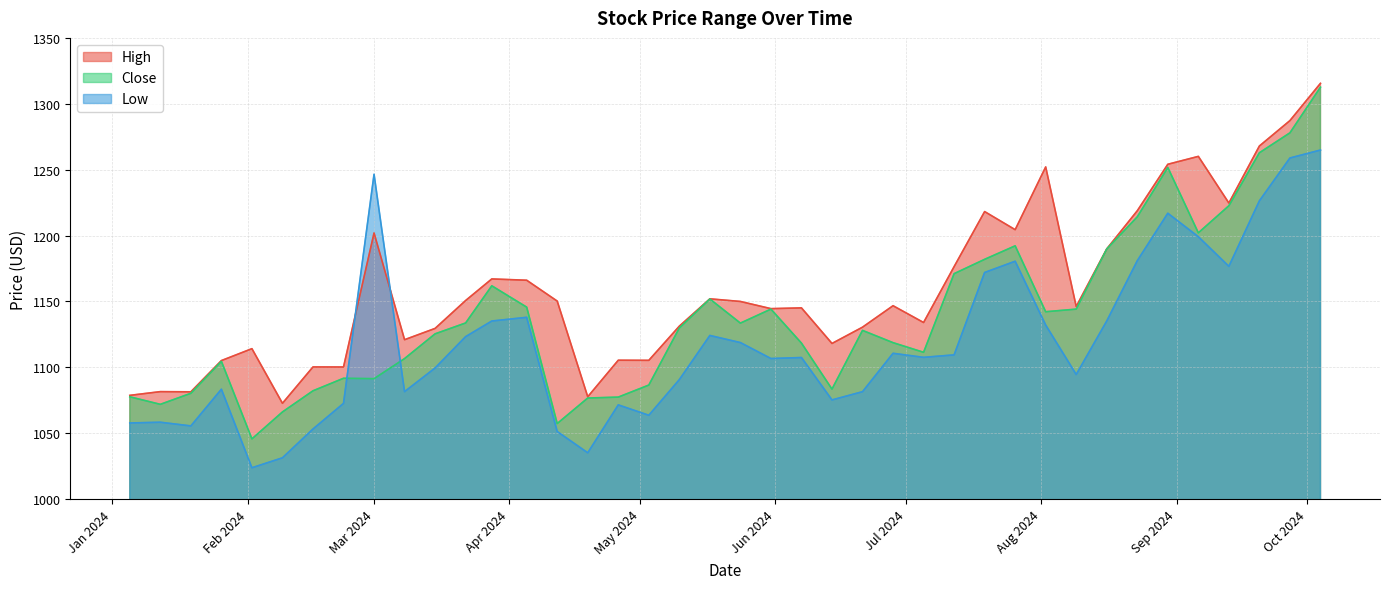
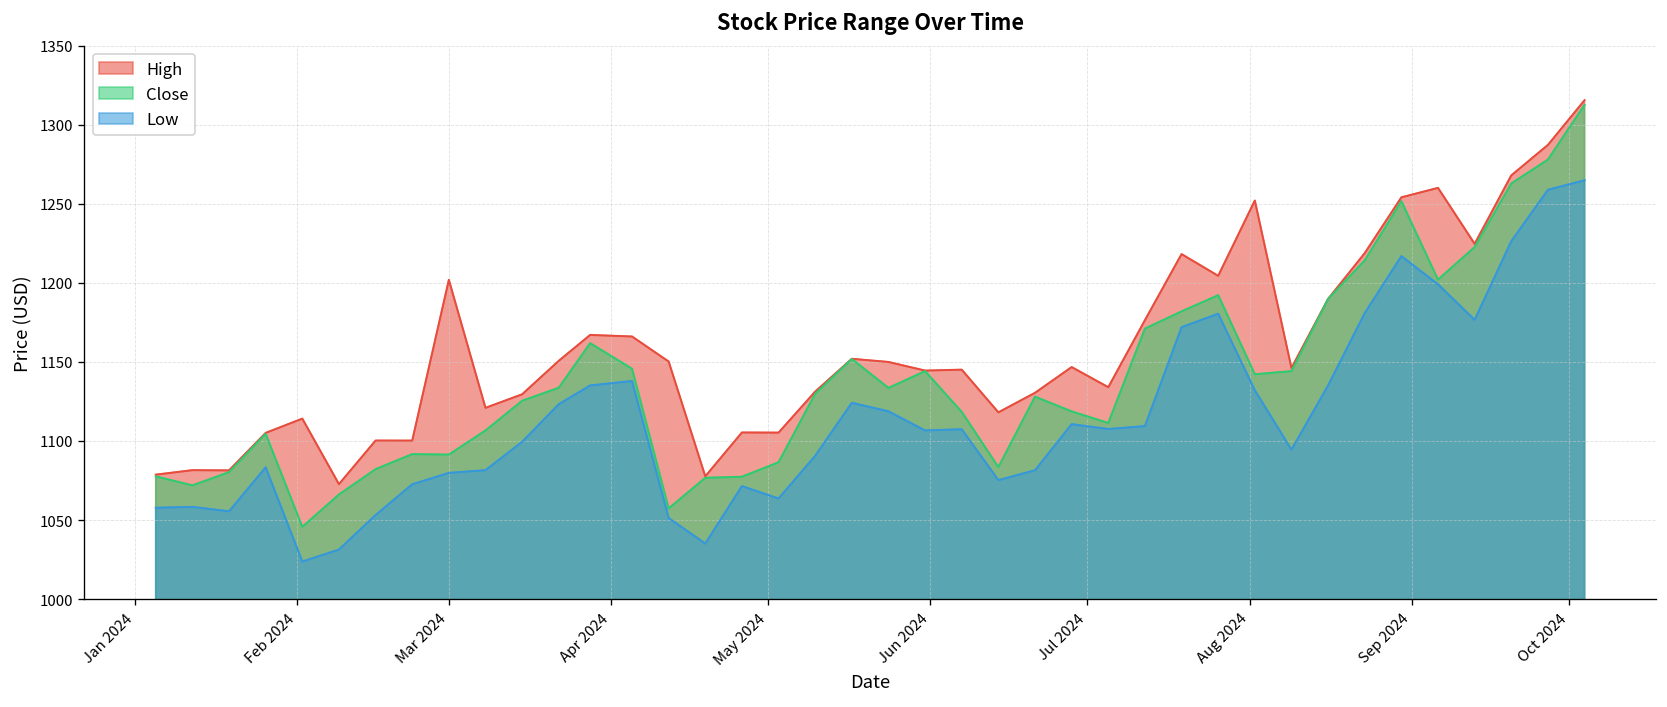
Low, Mar 2024: 1247 -> 1080
